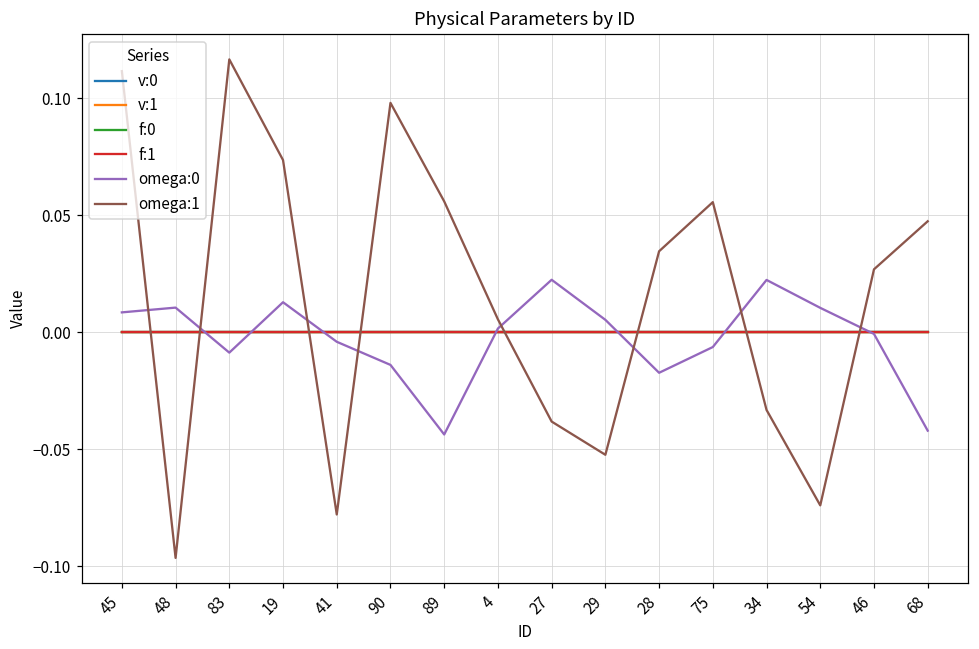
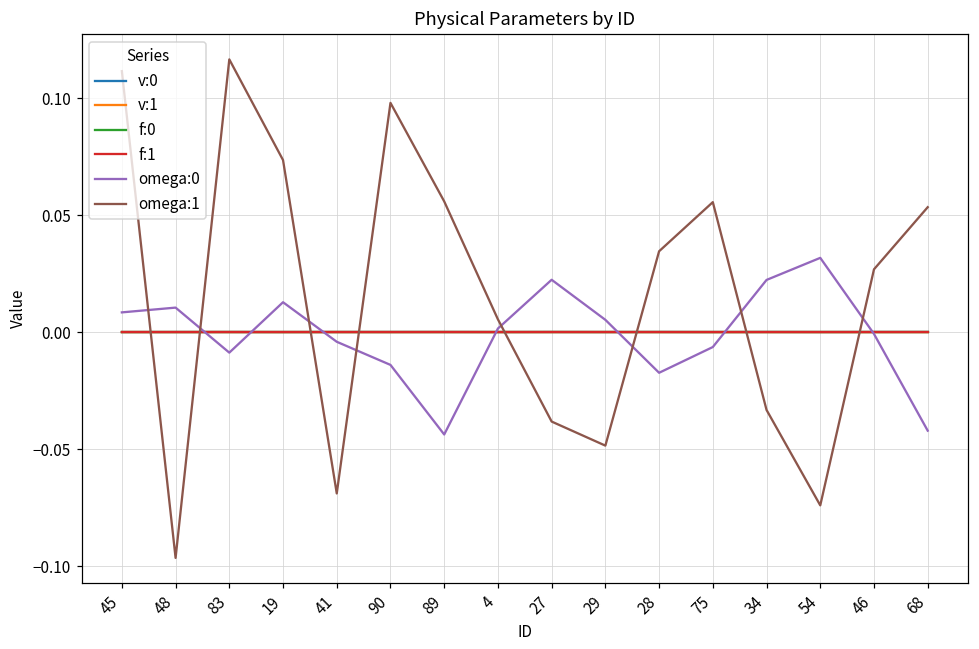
omega:1, 41: -0.078 -> -0.069
omega:1, 29: -0.052 -> -0.048
omega:0, 54: 0.010 -> 0.032
omega:1, 68: 0.047 -> 0.053
